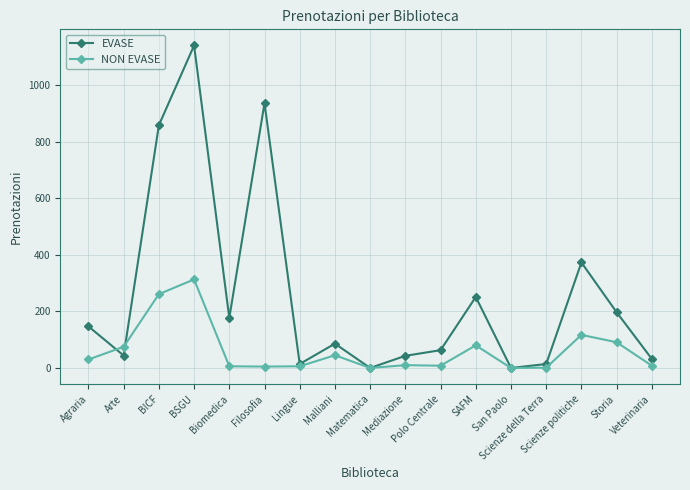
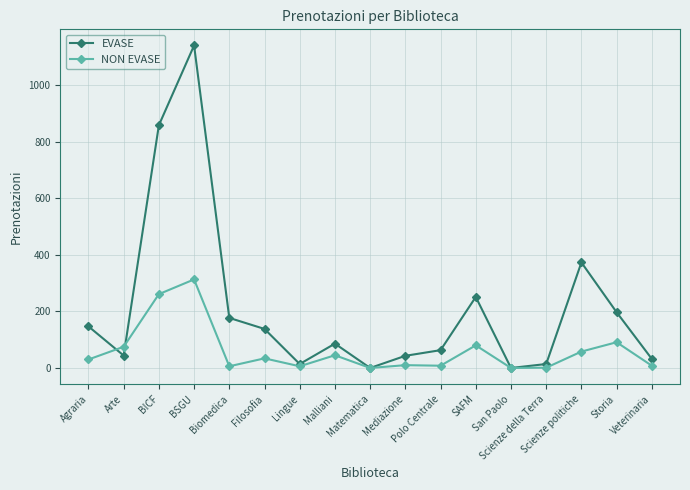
EVASE, Filosofia: 940 -> 140
NON EVASE, Filosofia: 10 -> 30
NON EVASE, Scienze politiche: 120 -> 60
